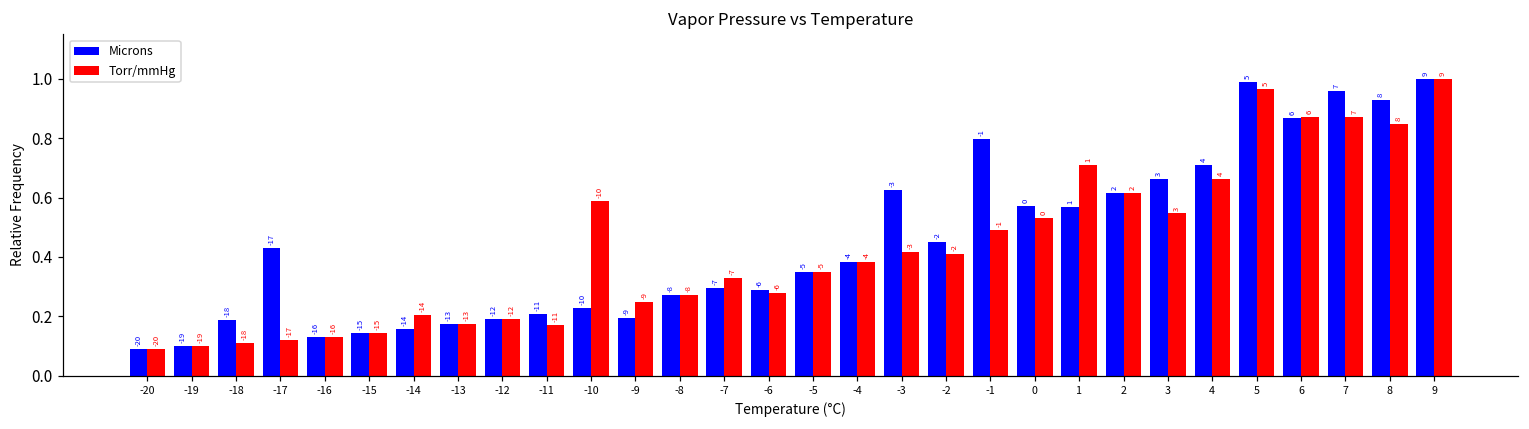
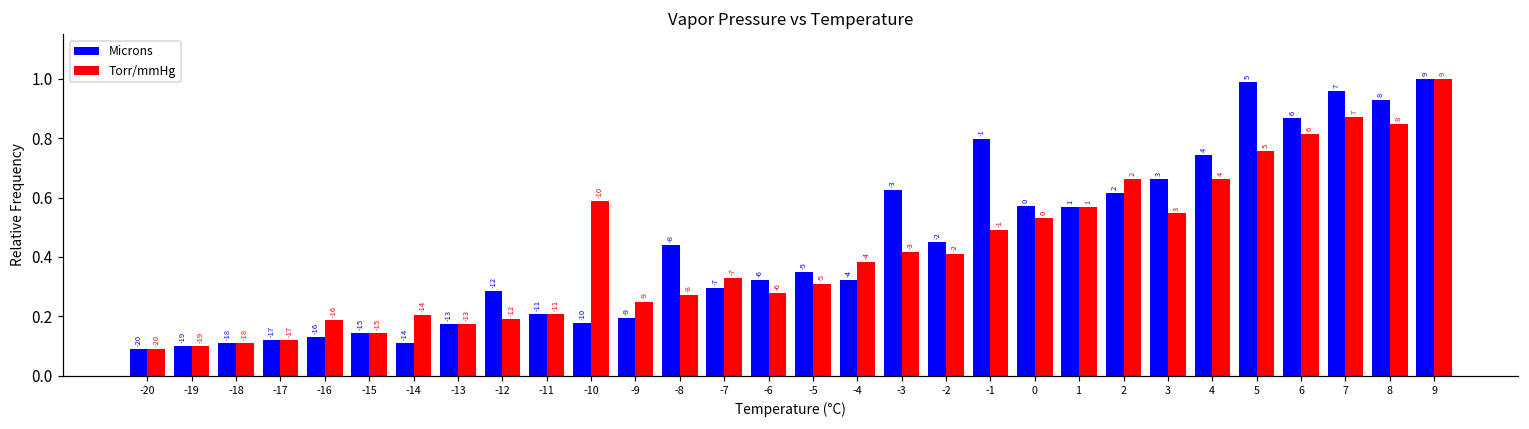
Microns, -18: 0.19 -> 0.11
Microns, -17: 0.43 -> 0.12
Torr/mmHg, -16: 0.13 -> 0.19
Microns, -14: 0.16 -> 0.11
Microns, -12: 0.19 -> 0.29
Torr/mmHg, -11: 0.17 -> 0.21
Microns, -10: 0.23 -> 0.18
Microns, -8: 0.27 -> 0.44
Microns, -6: 0.29 -> 0.32
Torr/mmHg, -5: 0.35 -> 0.31
Microns, -4: 0.38 -> 0.32
Torr/mmHg, 1: 0.71 -> 0.57
Torr/mmHg, 2: 0.62 -> 0.66
Microns, 4: 0.71 -> 0.74
Torr/mmHg, 5: 0.97 -> 0.76
Torr/mmHg, 6: 0.87 -> 0.81
